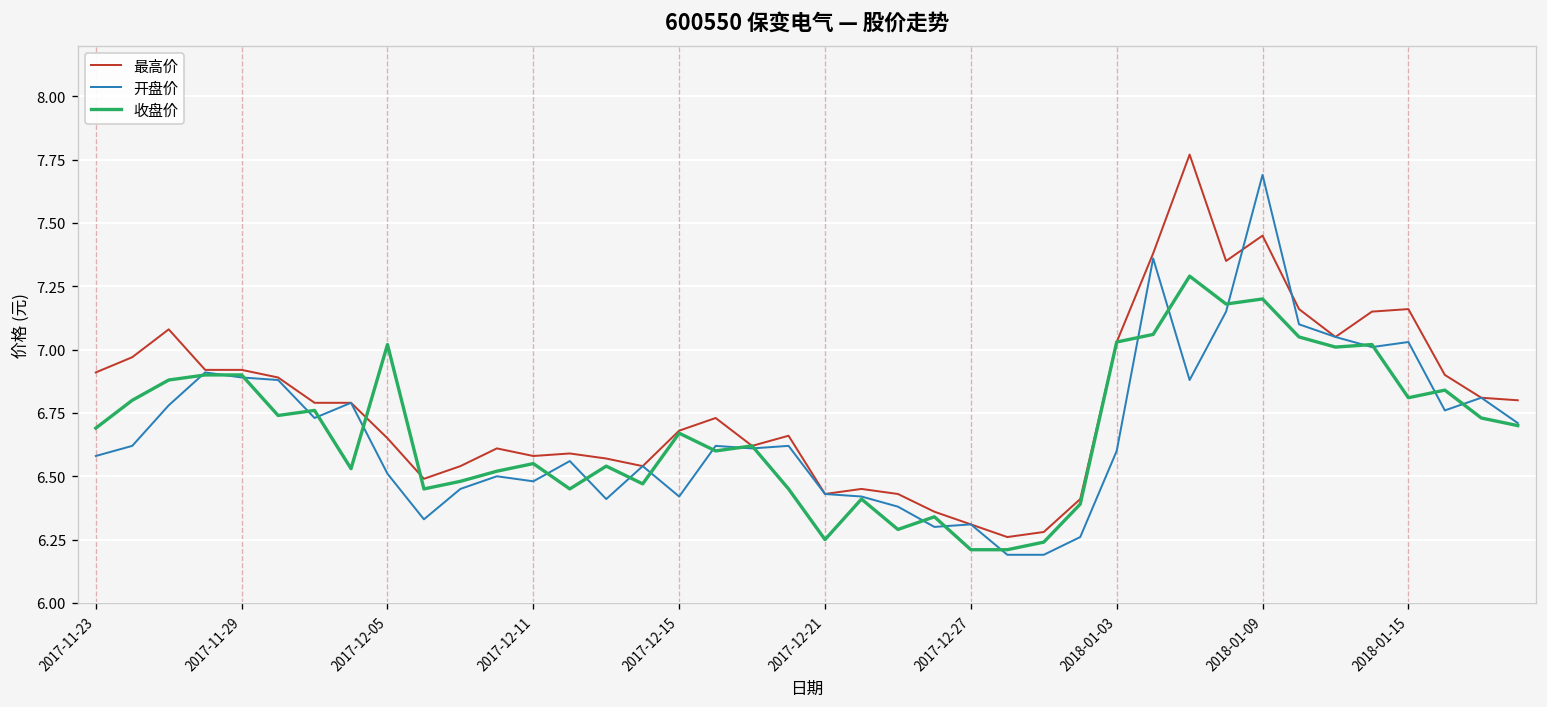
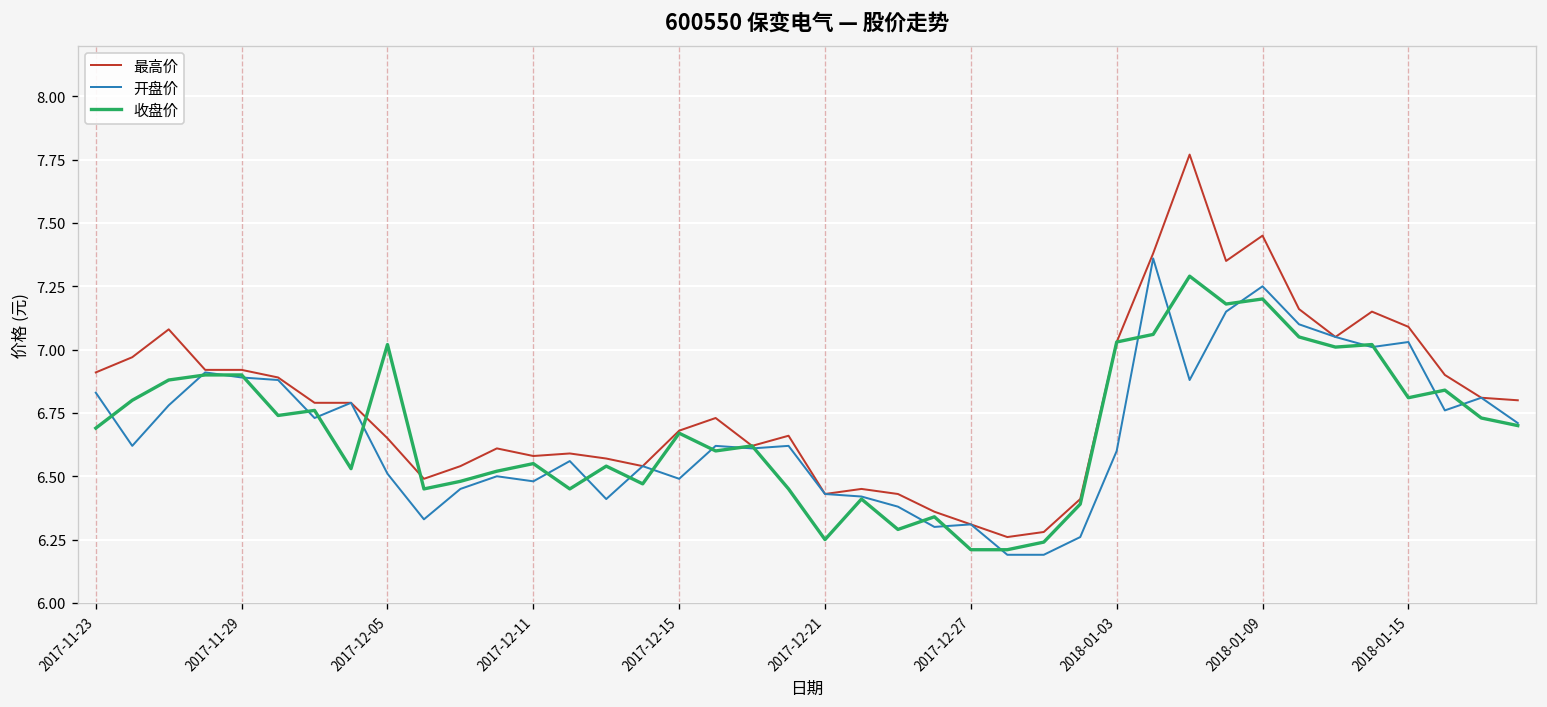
开盘价, 2017-11-23: 6.58 -> 6.83
开盘价, 2017-12-15: 6.42 -> 6.49
开盘价, 2018-01-09: 7.69 -> 7.25
最高价, 2018-01-15: 7.16 -> 7.09
